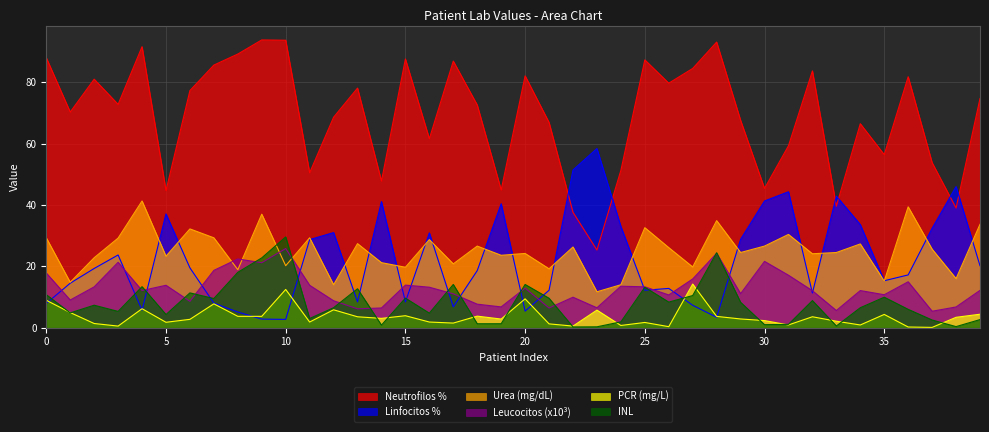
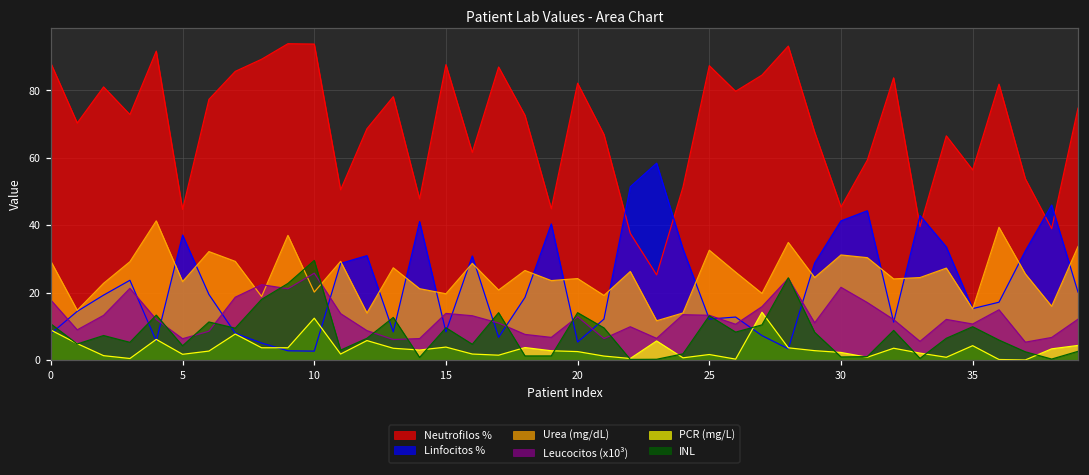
Leucocitos (x10³), 5: 14 -> 6
PCR (mg/L), 20: 9 -> 3
Urea (mg/dL), 30: 27 -> 31
